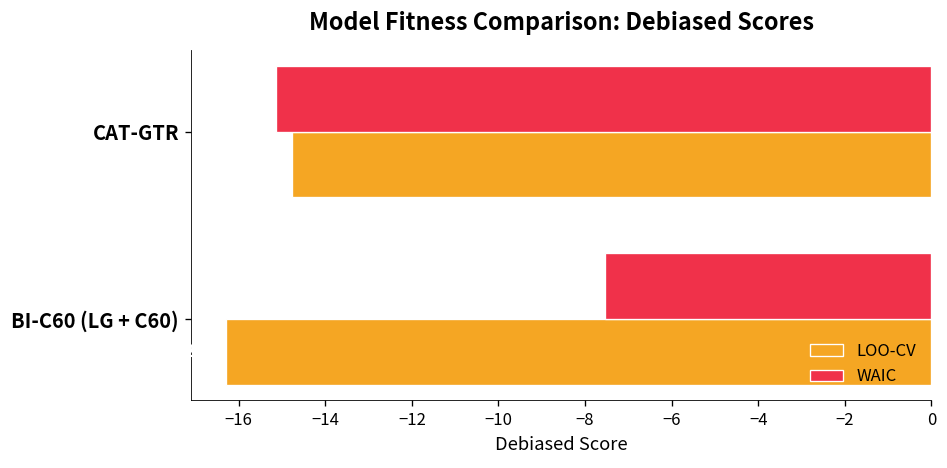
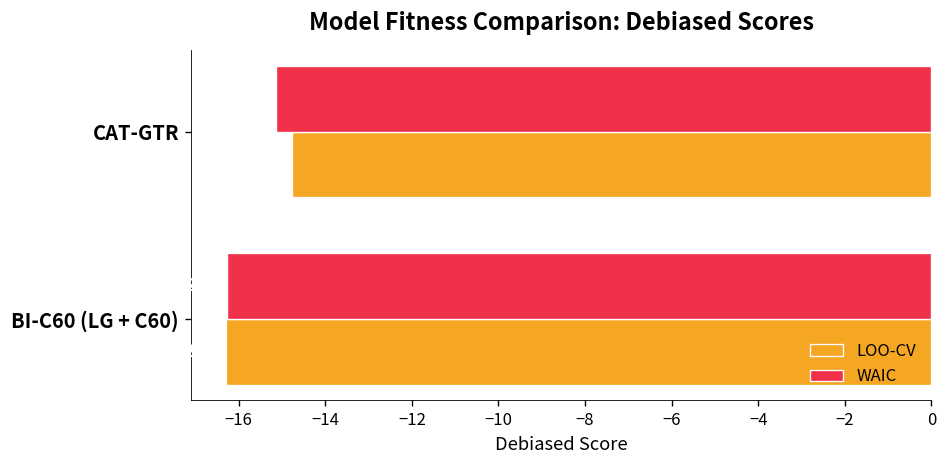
WAIC, BI-C60 (LG + C60): -7.5 -> -16.3
